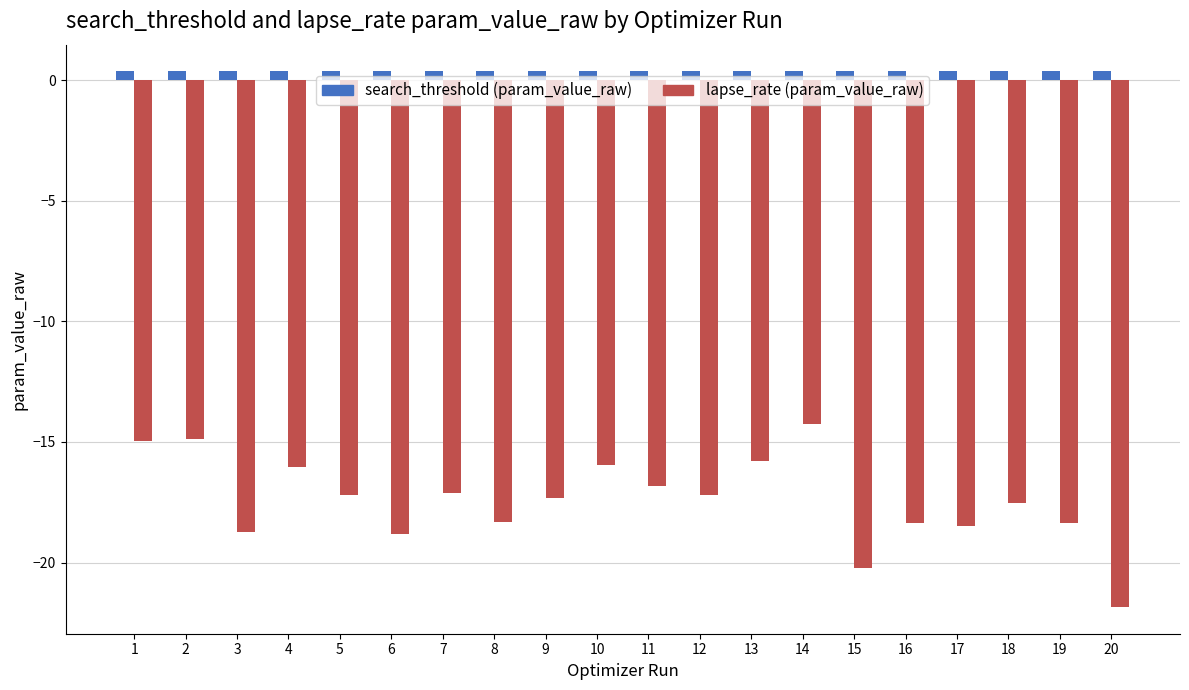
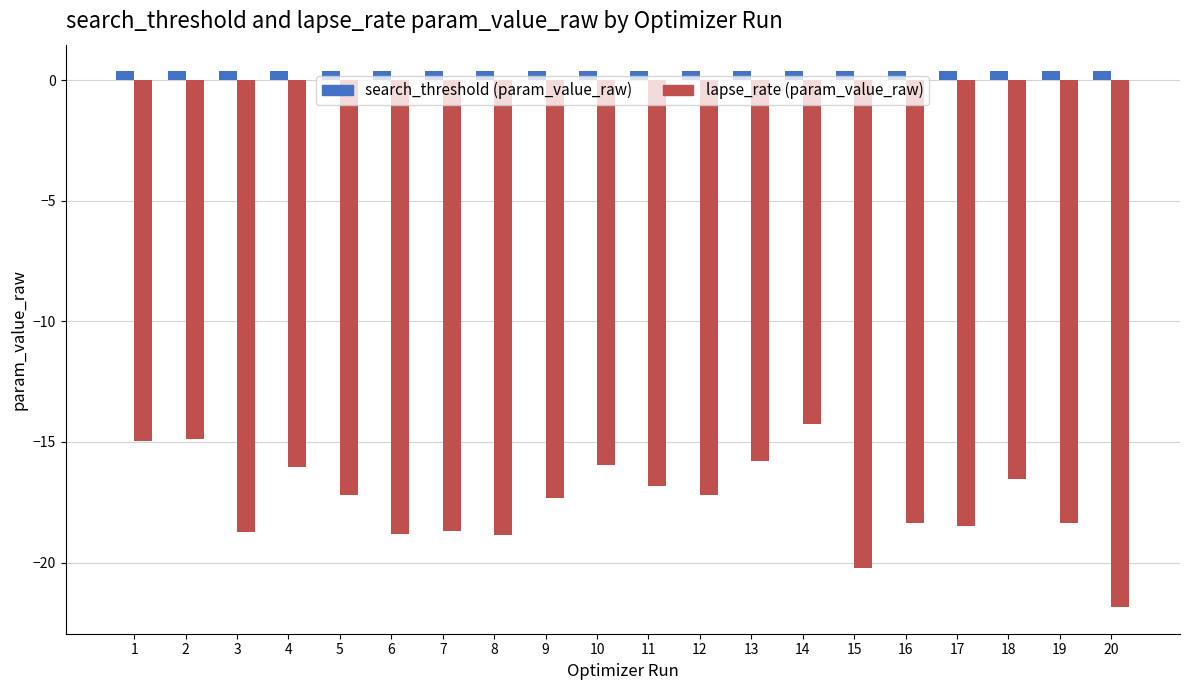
lapse_rate (param_value_raw), 7: -17.1 -> -18.7
lapse_rate (param_value_raw), 8: -18.3 -> -18.8
lapse_rate (param_value_raw), 18: -17.5 -> -16.6
